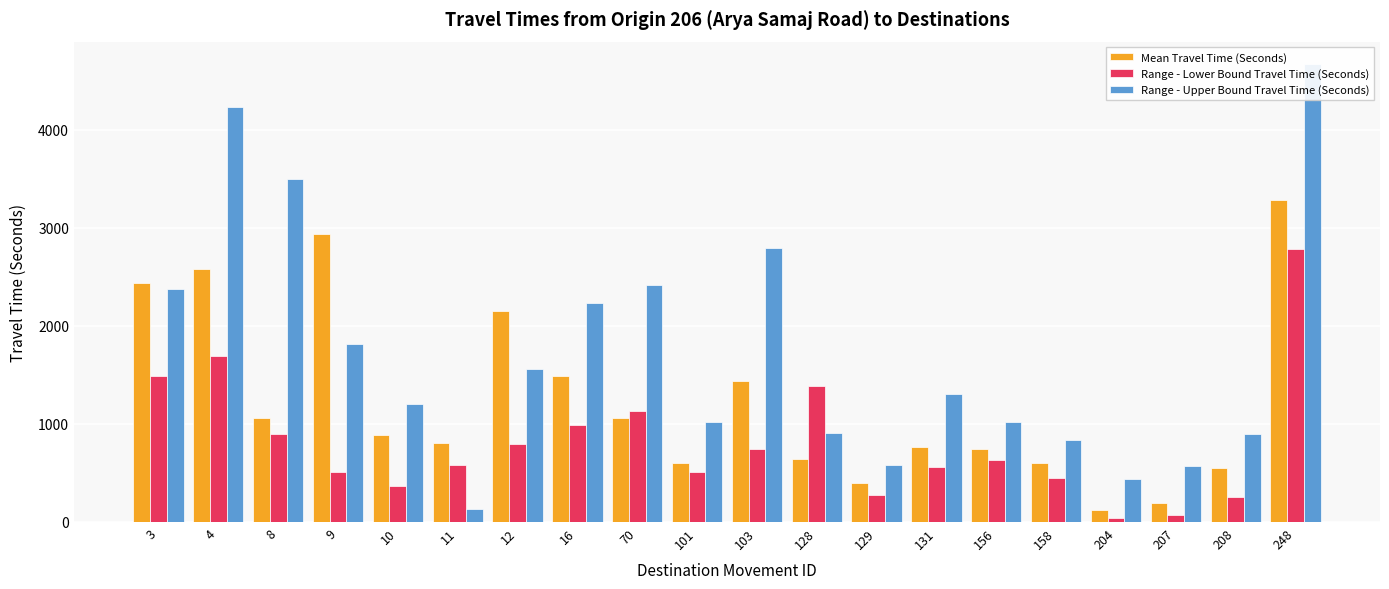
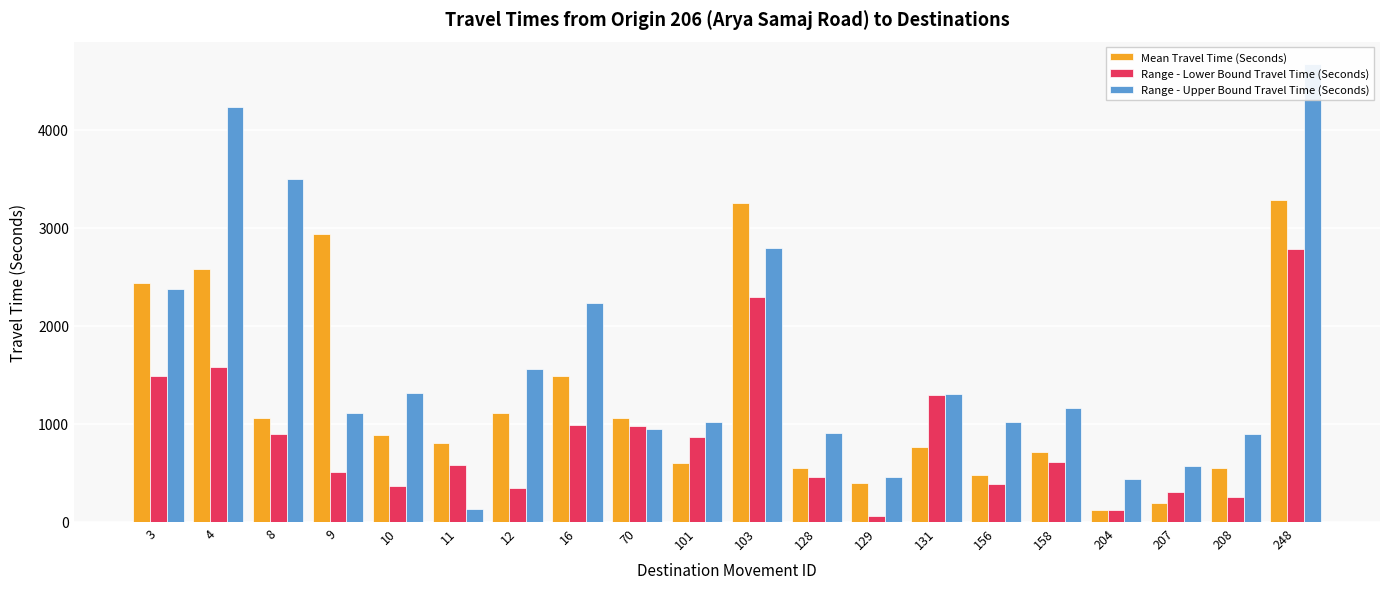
Range - Lower Bound Travel Time (Seconds), 4: 1700 -> 1600
Range - Upper Bound Travel Time (Seconds), 9: 1800 -> 1100
Range - Upper Bound Travel Time (Seconds), 10: 1200 -> 1300
Mean Travel Time (Seconds), 12: 2200 -> 1100
Range - Lower Bound Travel Time (Seconds), 12: 800 -> 300
Range - Lower Bound Travel Time (Seconds), 70: 1100 -> 1000
Range - Upper Bound Travel Time (Seconds), 70: 2400 -> 1000
Range - Lower Bound Travel Time (Seconds), 101: 500 -> 900
Mean Travel Time (Seconds), 103: 1400 -> 3300
Range - Lower Bound Travel Time (Seconds), 103: 700 -> 2300
Mean Travel Time (Seconds), 128: 650 -> 550
Range - Lower Bound Travel Time (Seconds), 128: 1400 -> 500
Range - Lower Bound Travel Time (Seconds), 129: 300 -> 100
Range - Upper Bound Travel Time (Seconds), 129: 600 -> 500
Range - Lower Bound Travel Time (Seconds), 131: 600 -> 1300
Mean Travel Time (Seconds), 156: 700 -> 500
Range - Lower Bound Travel Time (Seconds), 156: 600 -> 400
Mean Travel Time (Seconds), 158: 600 -> 700
Range - Lower Bound Travel Time (Seconds), 158: 500 -> 600
Range - Upper Bound Travel Time (Seconds), 158: 800 -> 1200
Range - Lower Bound Travel Time (Seconds), 204: 0 -> 100
Range - Lower Bound Travel Time (Seconds), 207: 100 -> 300
